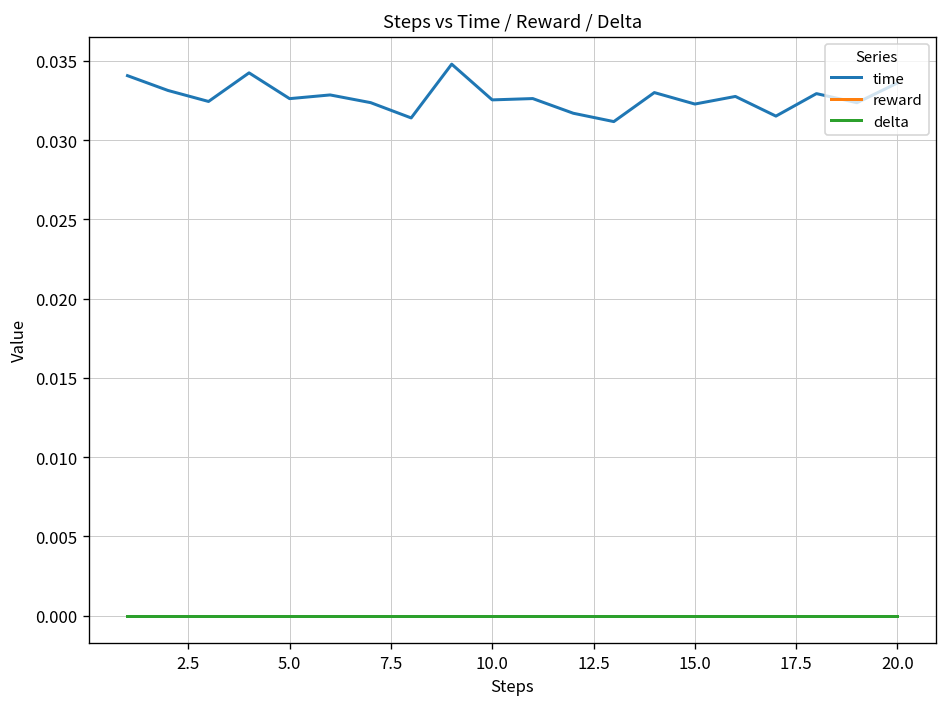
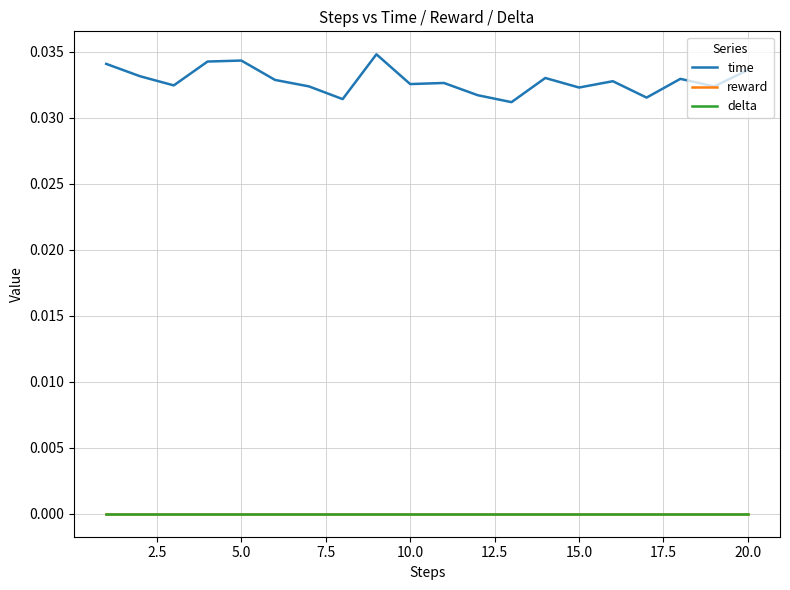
time, 5.0: 0.0326 -> 0.0343
